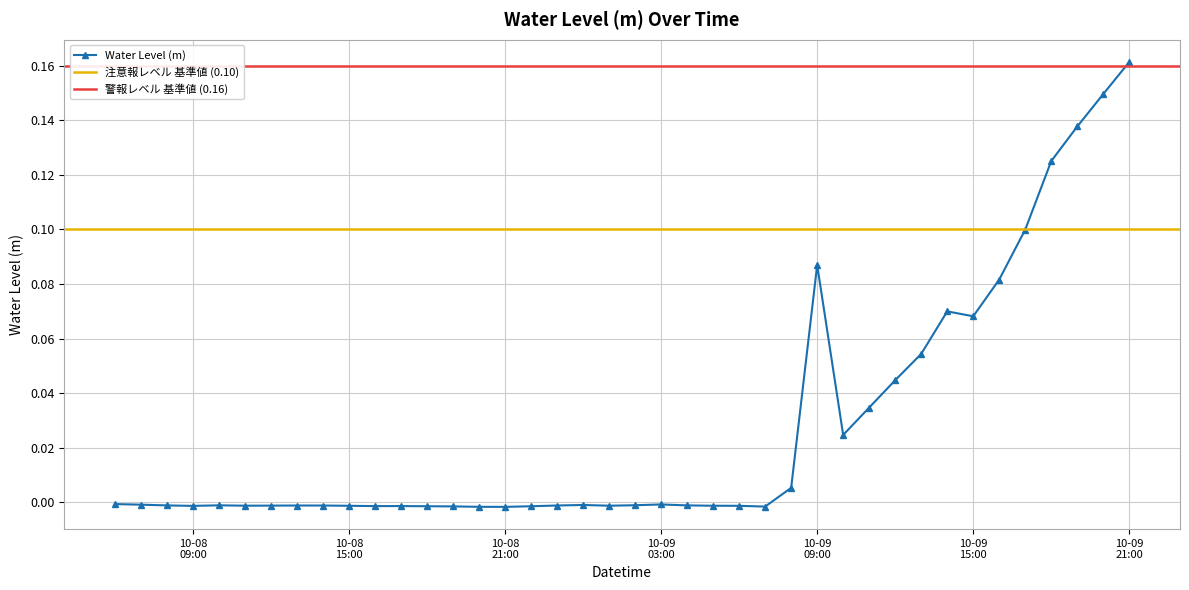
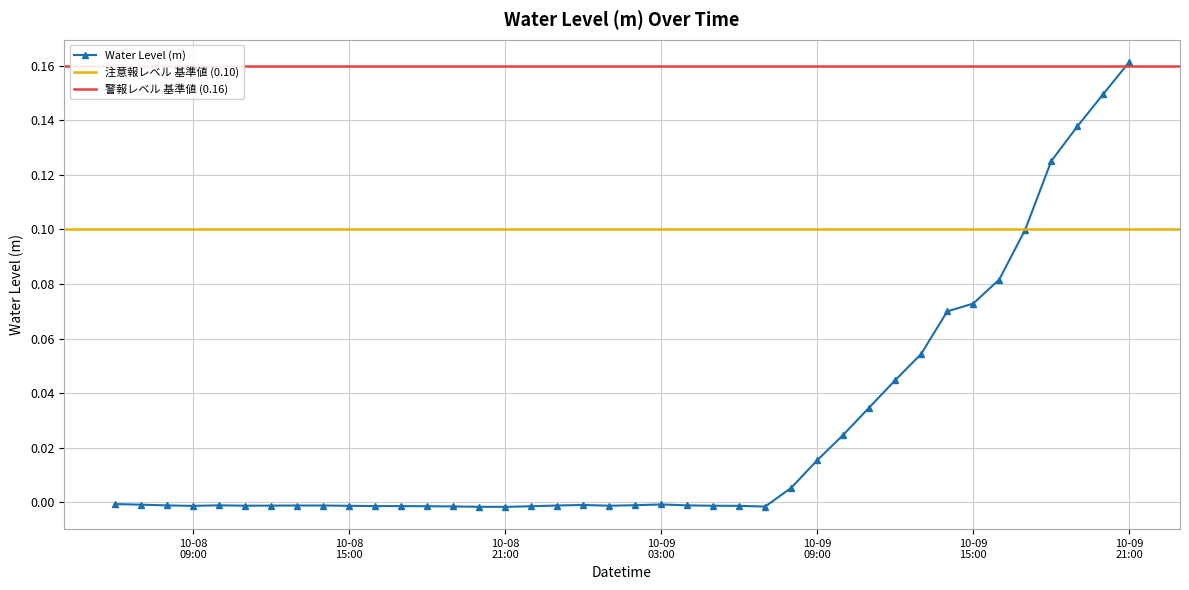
10-09 09:00: 0.087 -> 0.015
10-09 15:00: 0.068 -> 0.073
